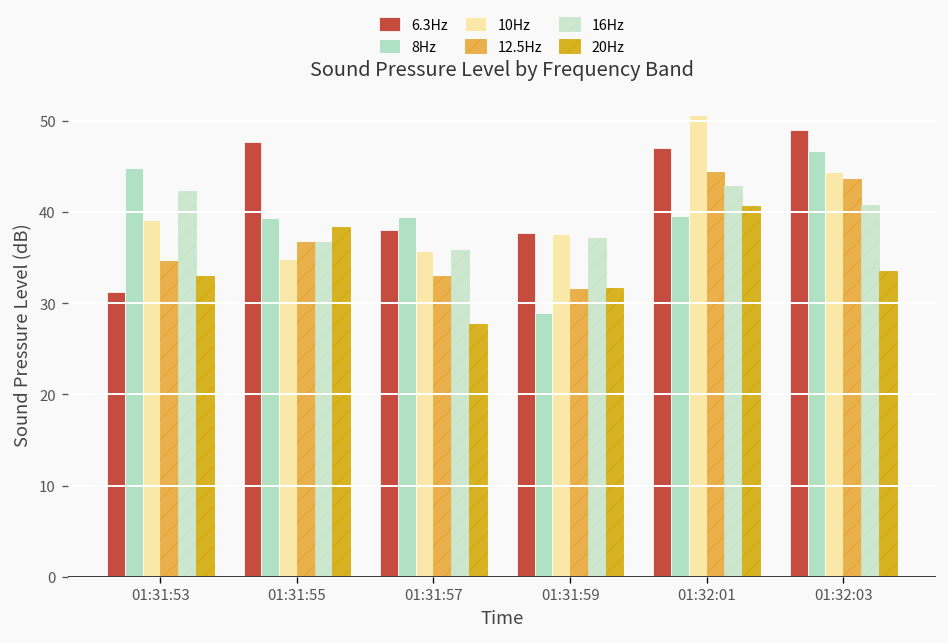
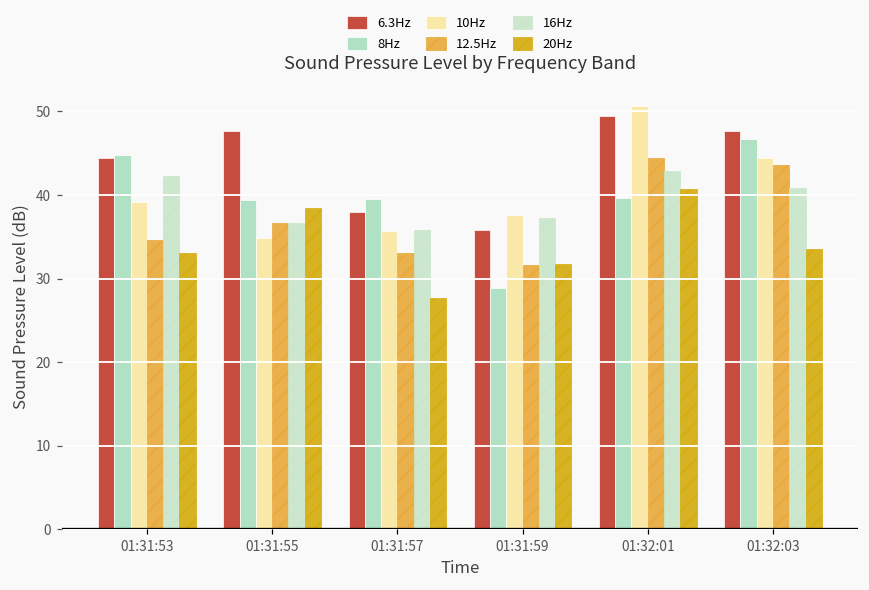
6.3Hz, 01:31:53: 31 -> 44
6.3Hz, 01:31:59: 38 -> 36
6.3Hz, 01:32:01: 47 -> 49
6.3Hz, 01:32:03: 49 -> 48
